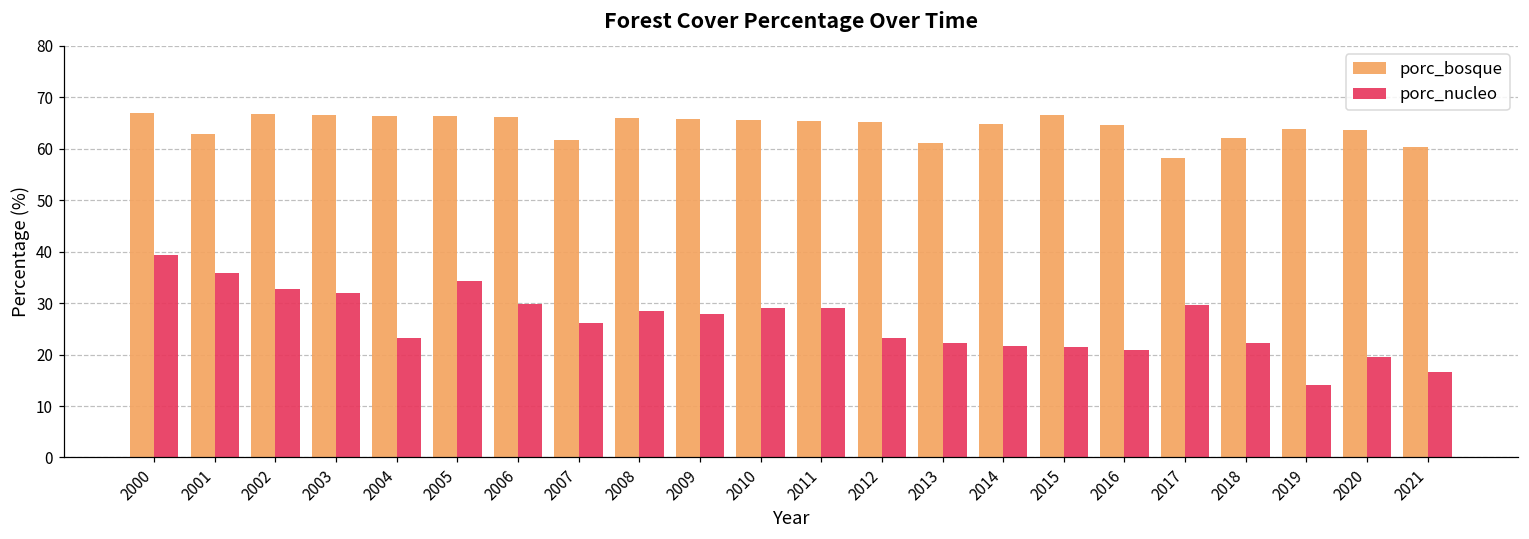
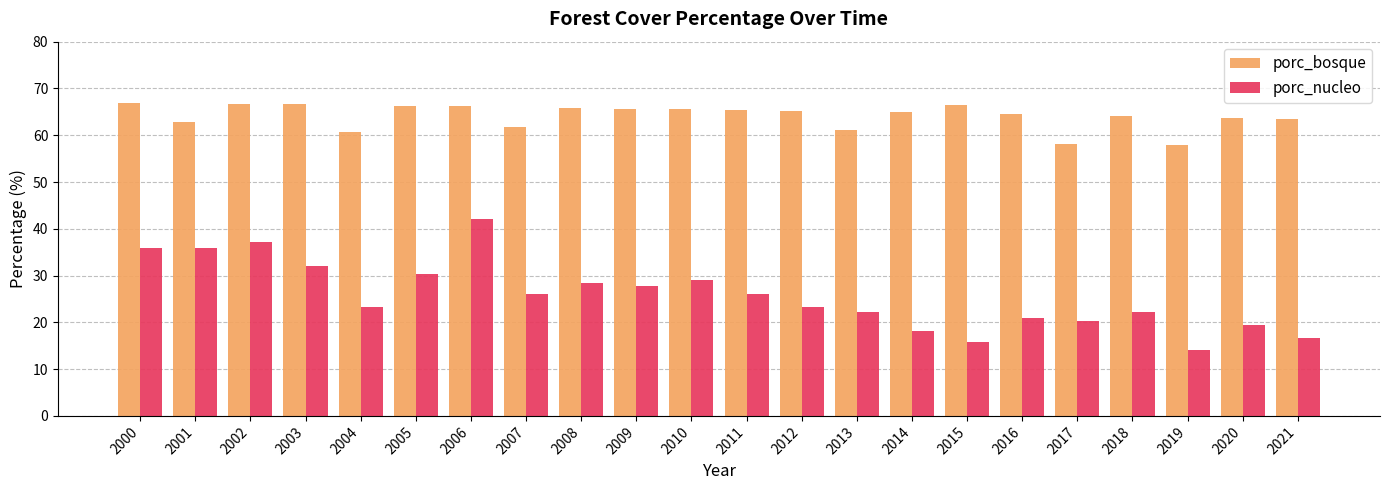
porc_nucleo, 2000: 39 -> 36
porc_nucleo, 2002: 33 -> 37
porc_bosque, 2004: 66 -> 61
porc_nucleo, 2005: 34 -> 30
porc_nucleo, 2006: 30 -> 42
porc_nucleo, 2011: 29 -> 26
porc_nucleo, 2014: 22 -> 18
porc_nucleo, 2015: 21 -> 16
porc_nucleo, 2017: 30 -> 20
porc_bosque, 2018: 62 -> 64
porc_bosque, 2019: 64 -> 58
porc_bosque, 2021: 60 -> 63
